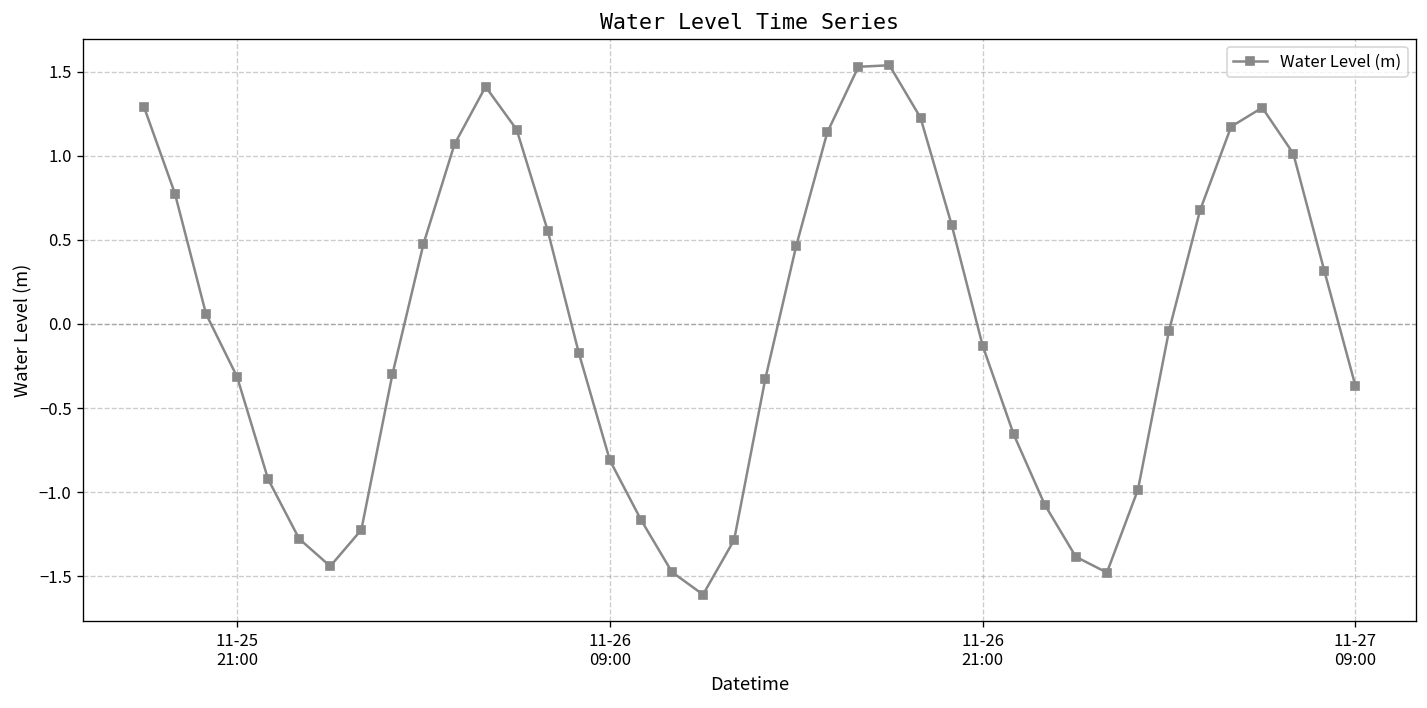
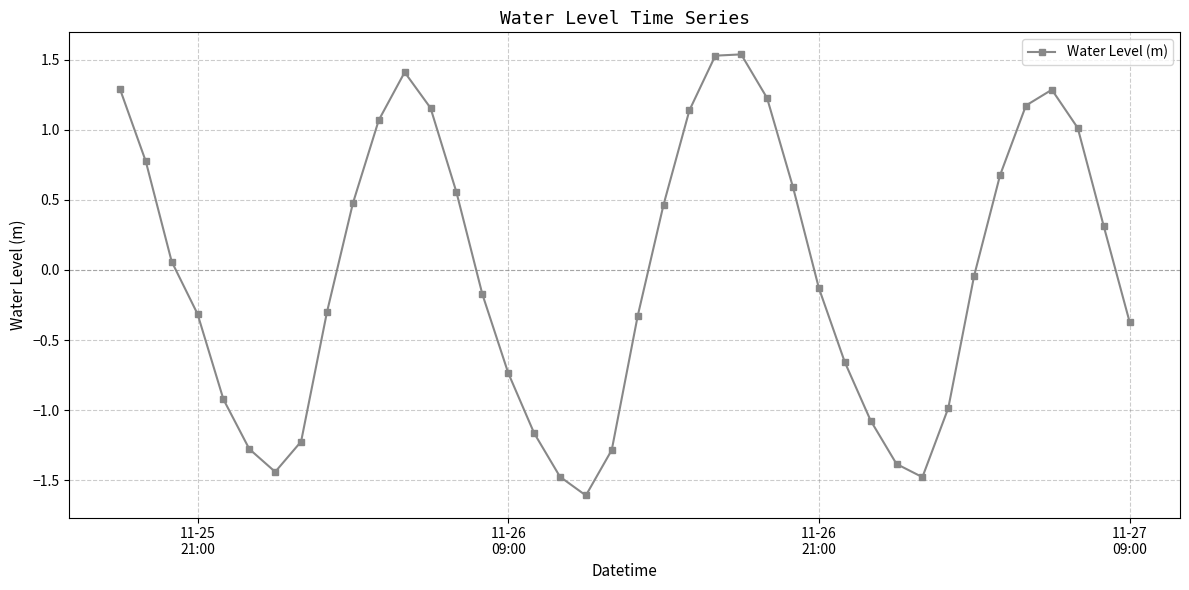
11-26 09:00: -0.81 -> -0.74
